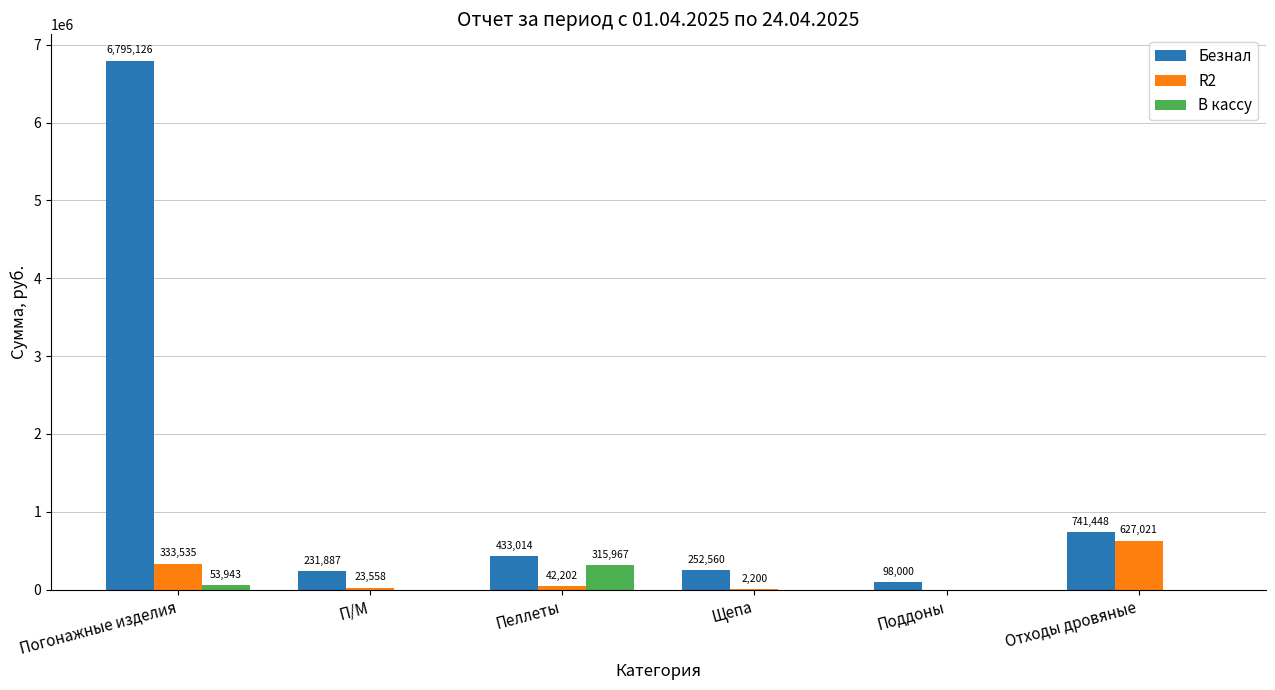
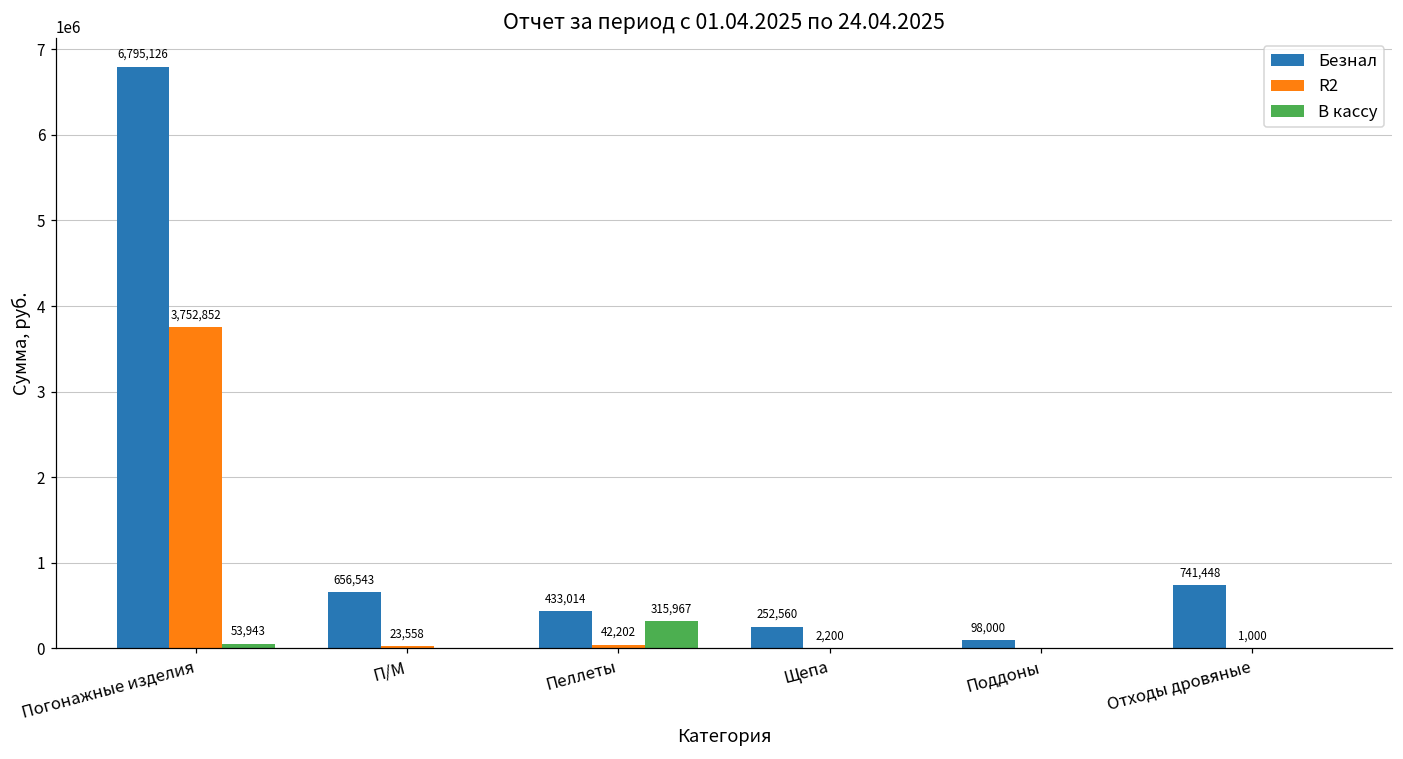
R2, Погонажные изделия: 333,535 -> 3,752,852
Безнал, П/М: 231,887 -> 656,543
R2, Отходы дровяные: 627,021 -> 1,000
